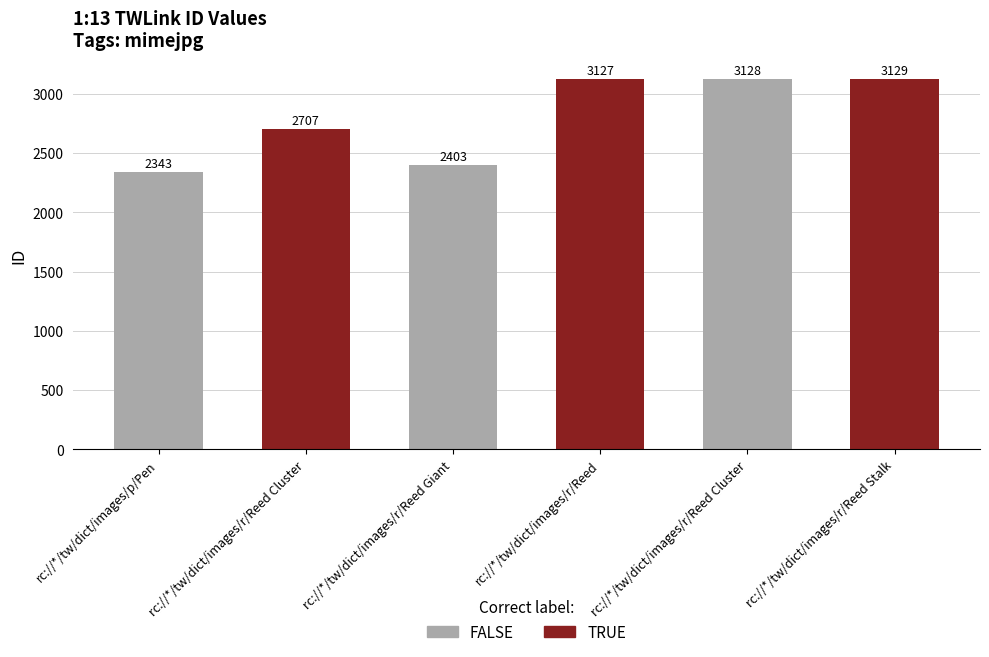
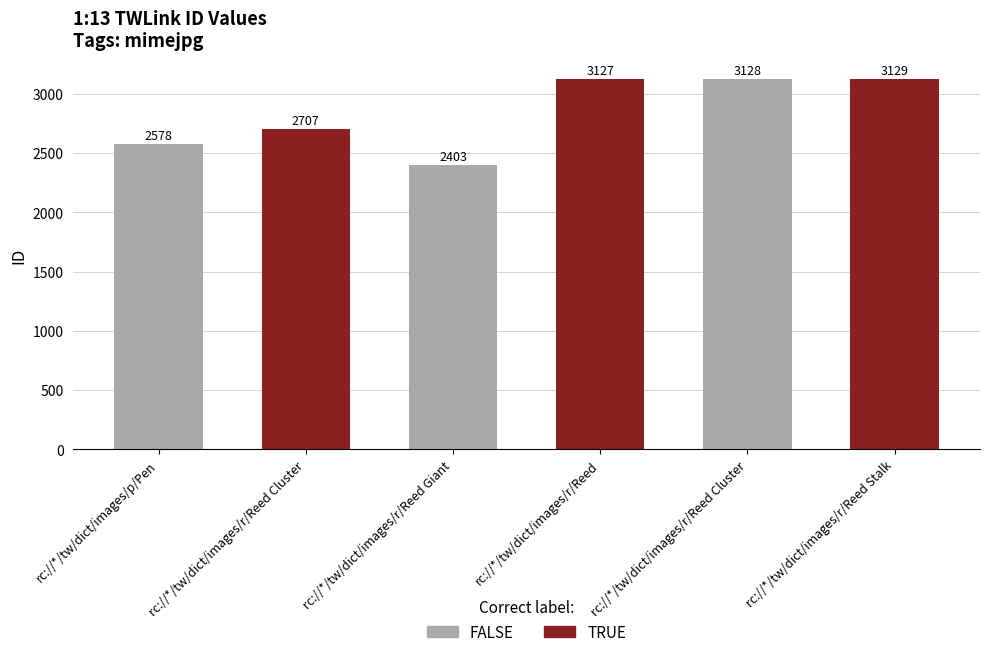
rc://*/tw/dict/images/p/Pen: 2343 -> 2578
